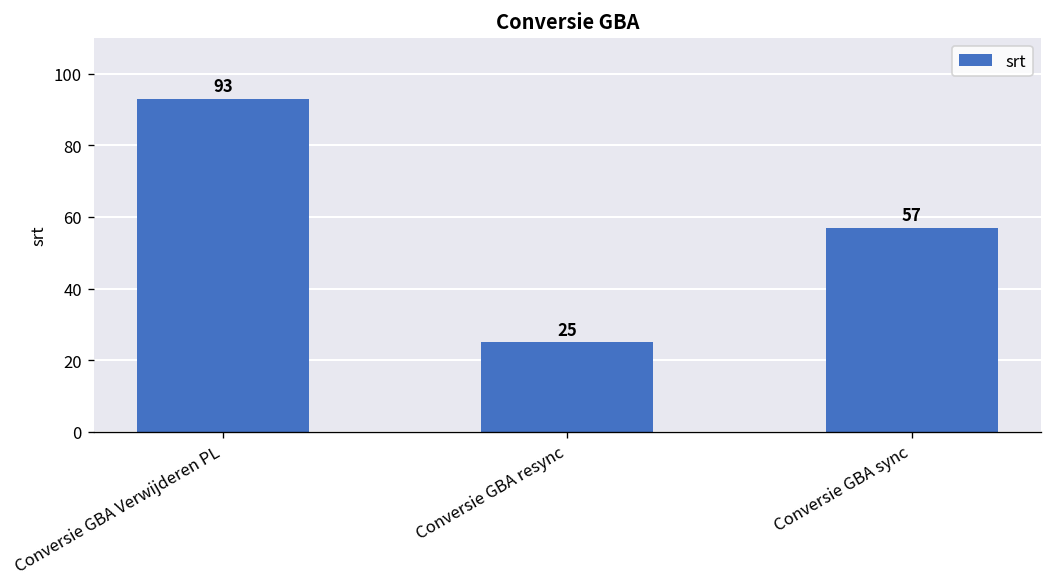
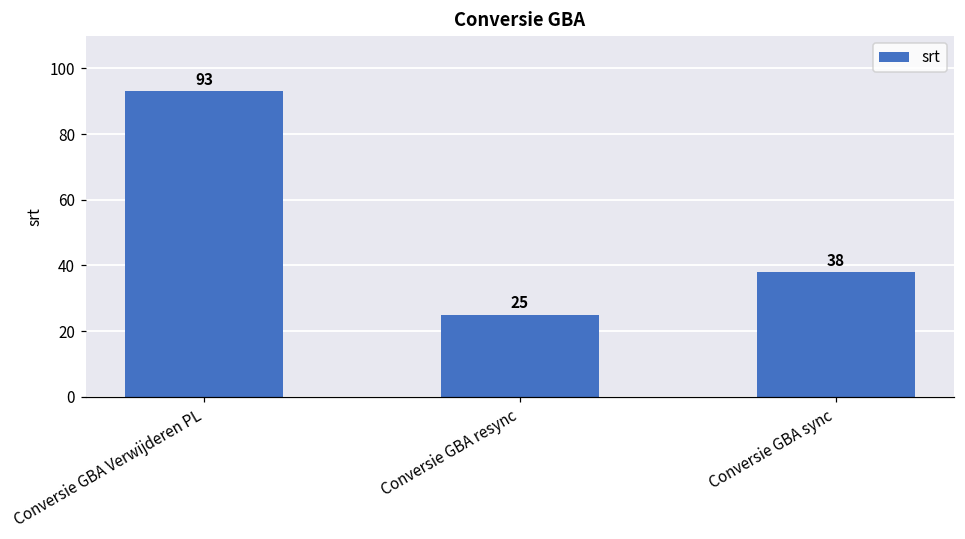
Conversie GBA sync: 57 -> 38
